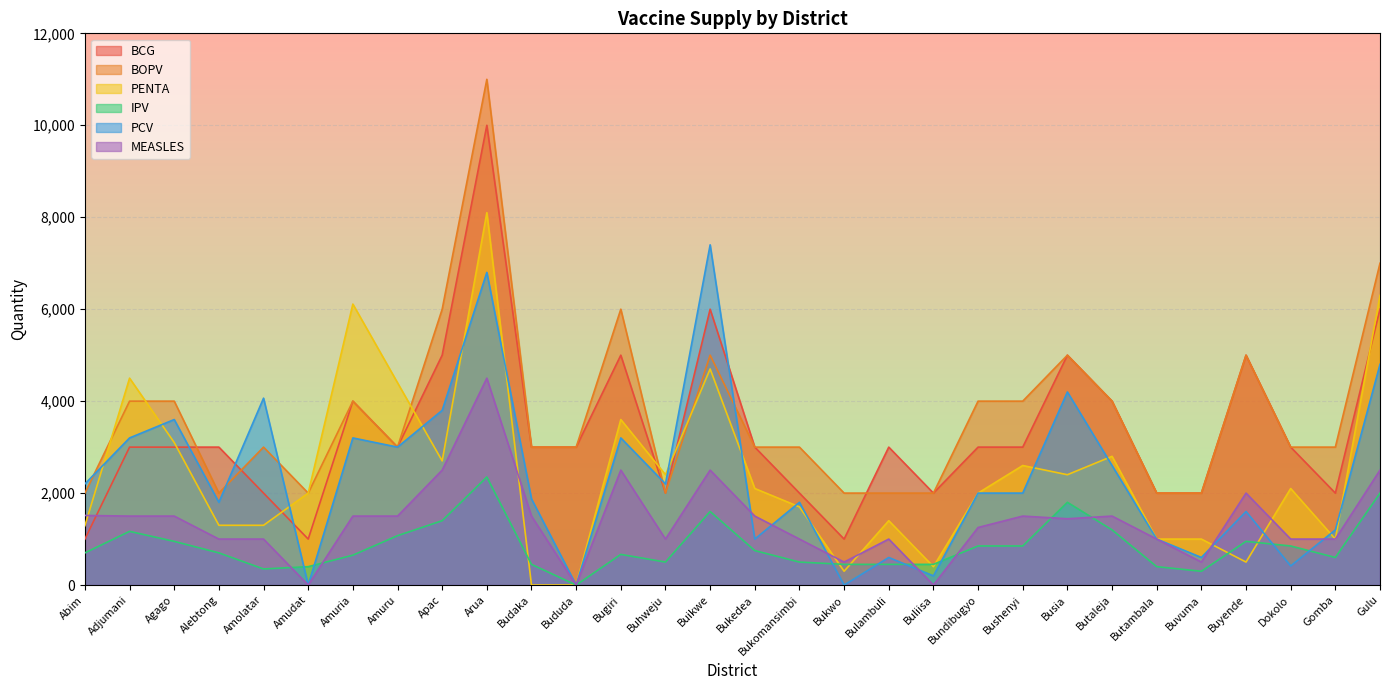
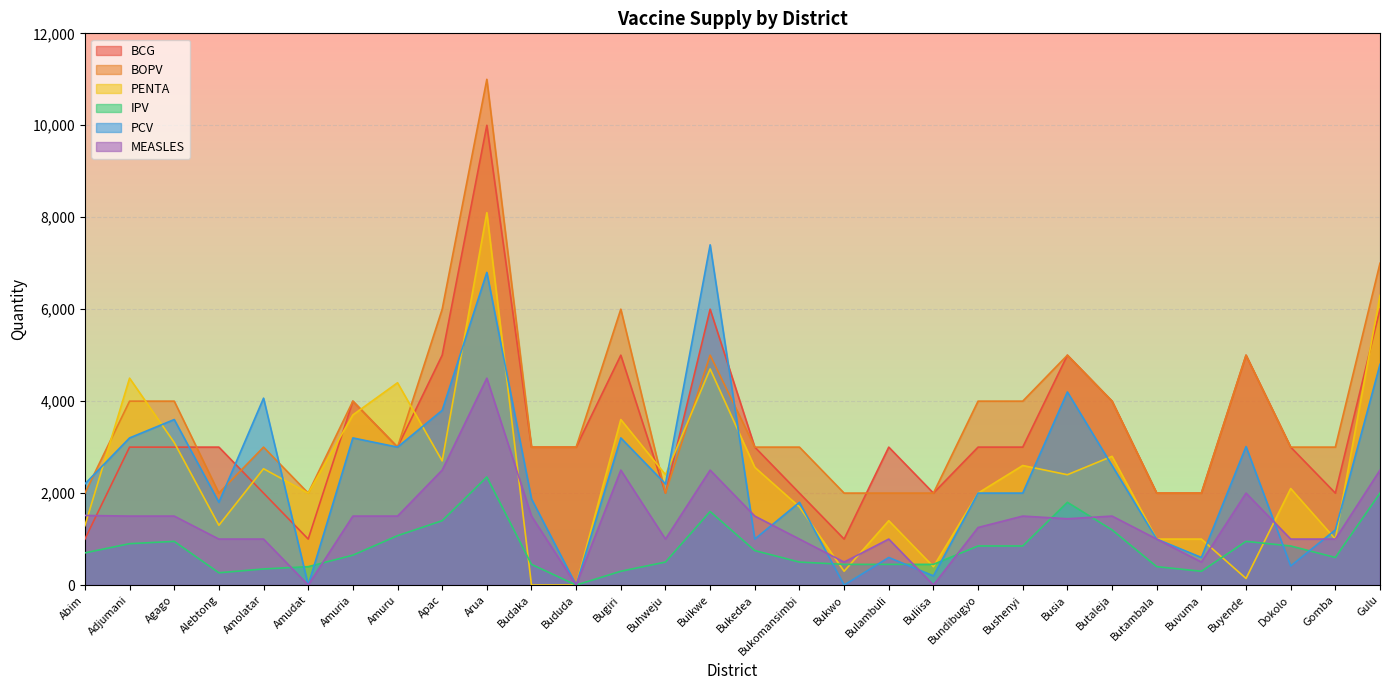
IPV, Adjumani: 1,200 -> 900
IPV, Alebtong: 700 -> 300
PENTA, Amolatar: 1,300 -> 2,500
PENTA, Amuria: 6,100 -> 3,700
IPV, Bugiri: 700 -> 300
PENTA, Bukedea: 2,100 -> 2,600
PENTA, Buyende: 500 -> 100
PCV, Buyende: 1,600 -> 3,000
